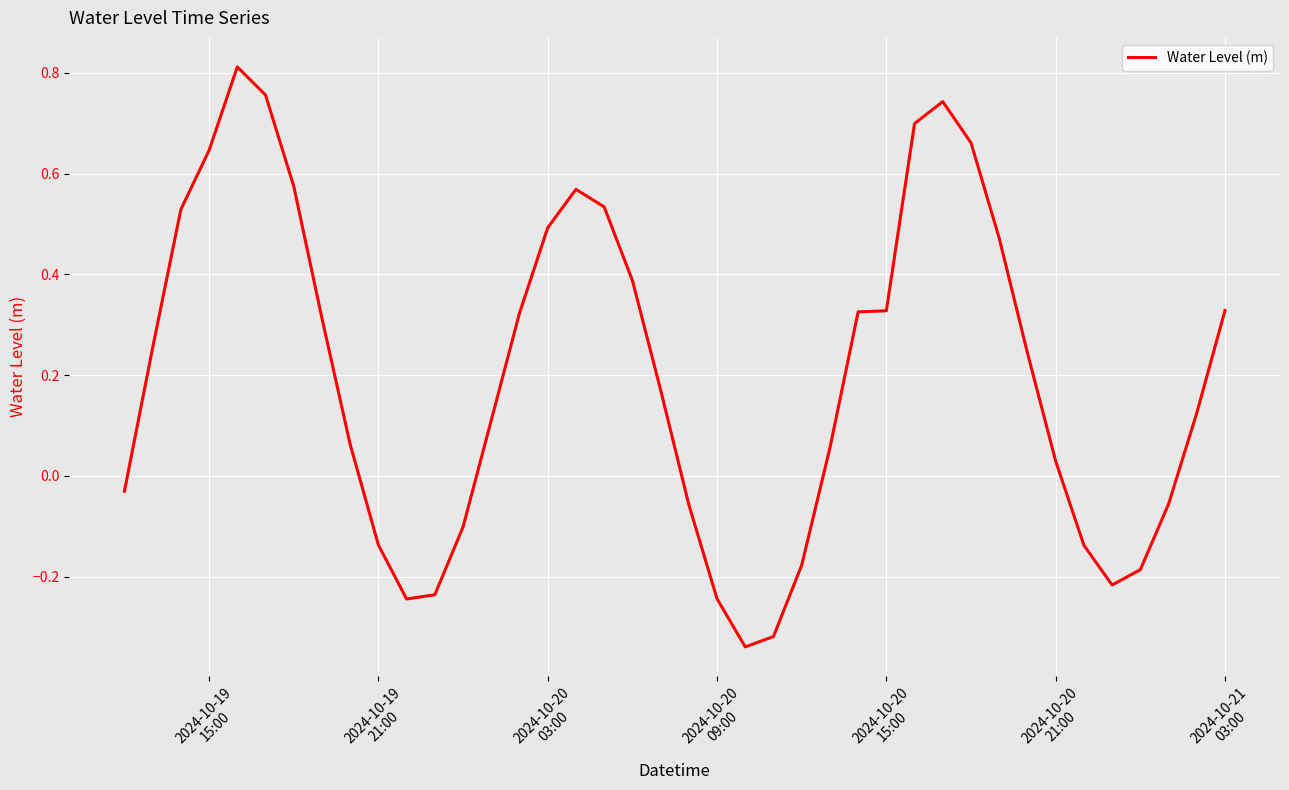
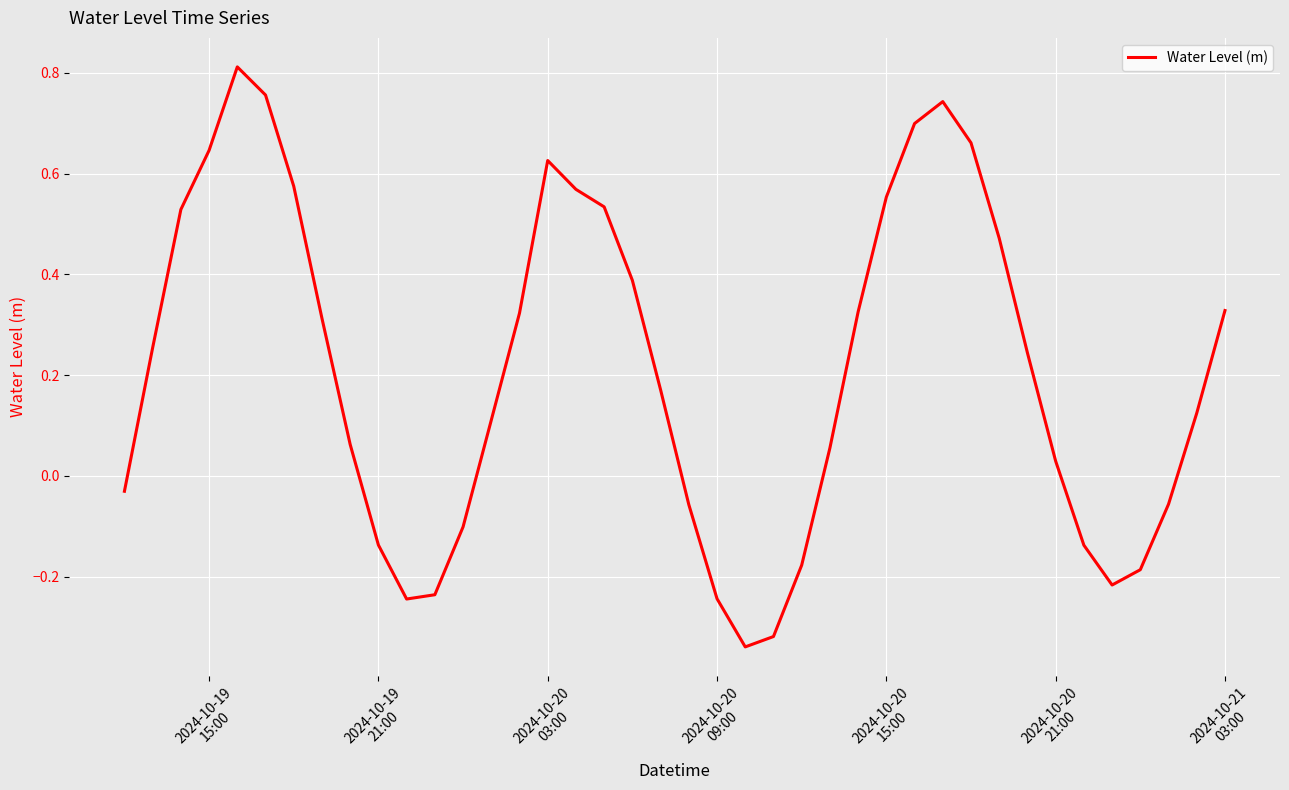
2024-10-20 03:00: 0.49 -> 0.63
2024-10-20 15:00: 0.33 -> 0.55
